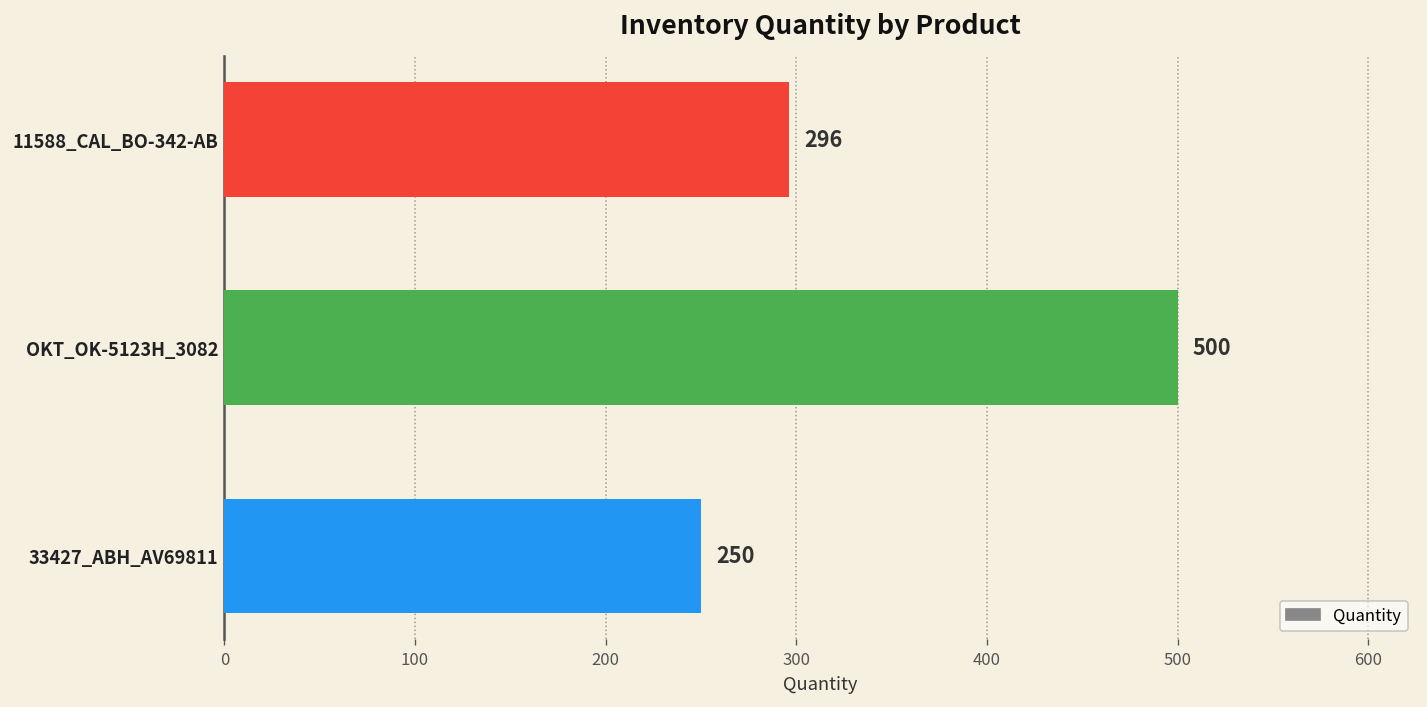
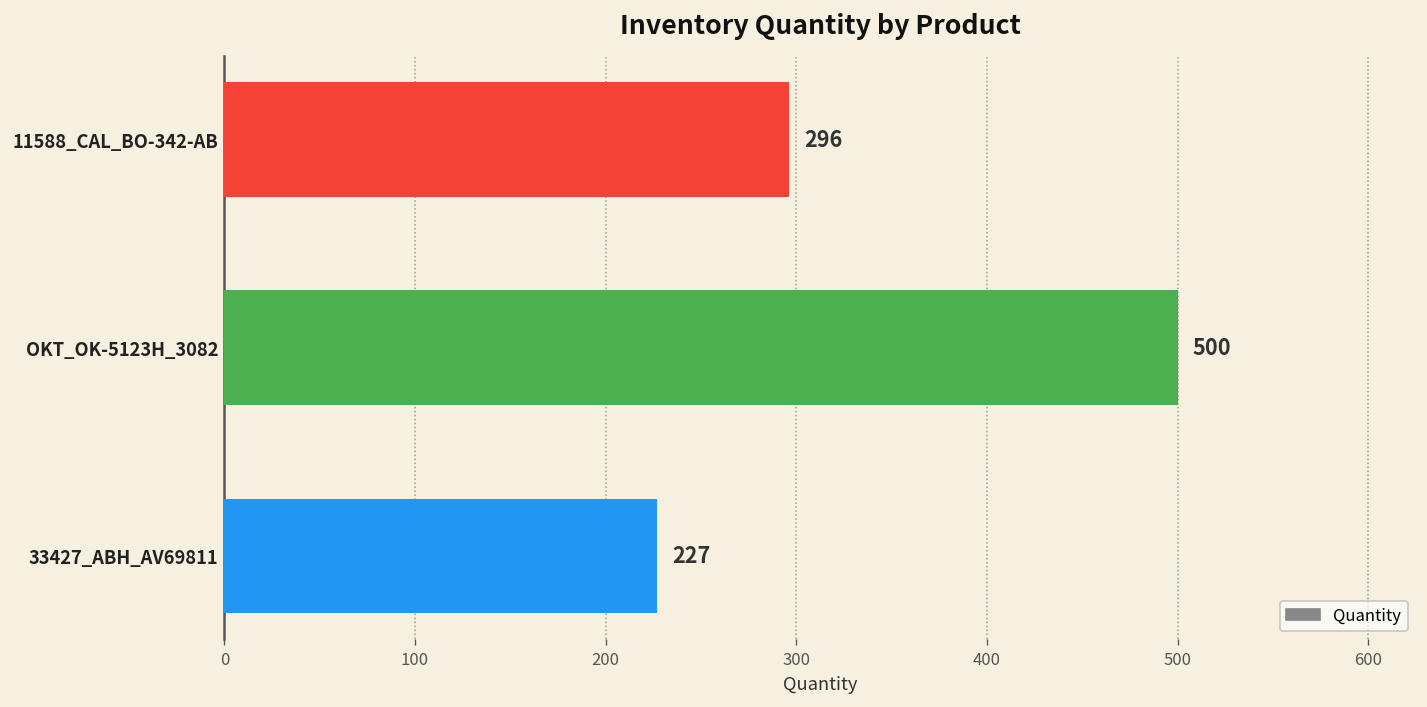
33427_ABH_AV69811: 250 -> 227
